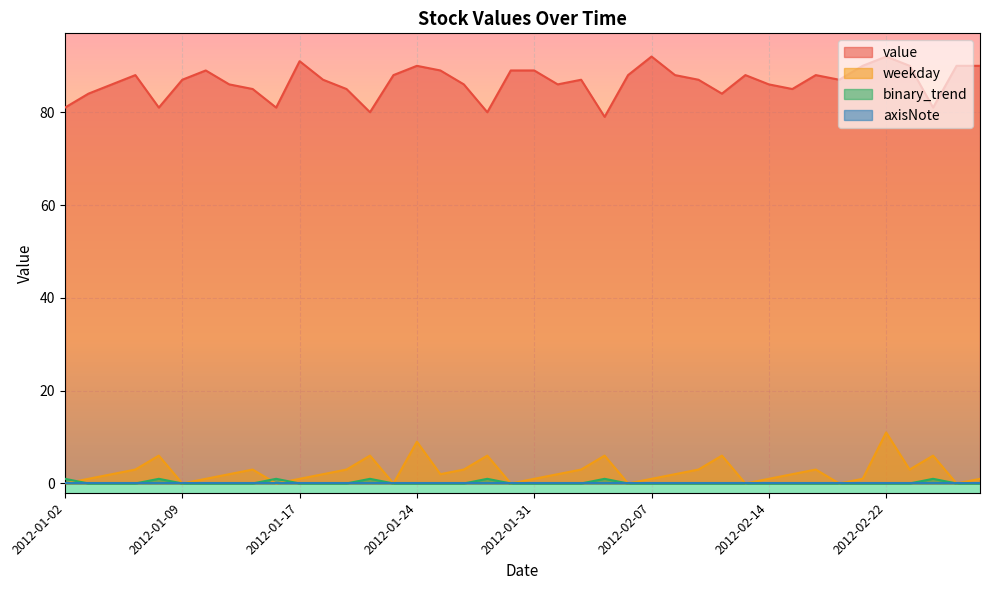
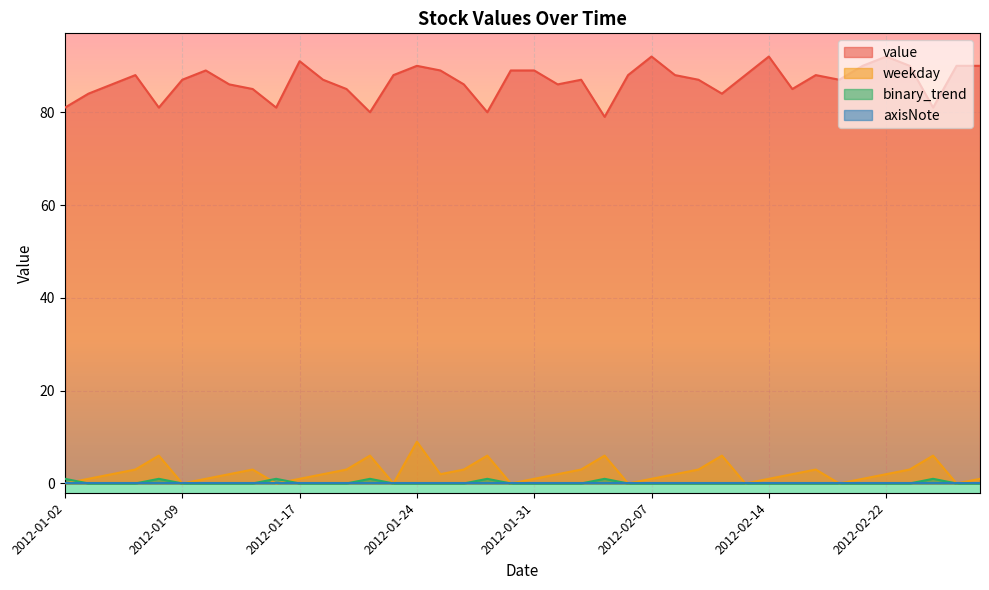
value, 2012-02-14: 86 -> 92
weekday, 2012-02-22: 11 -> 2
